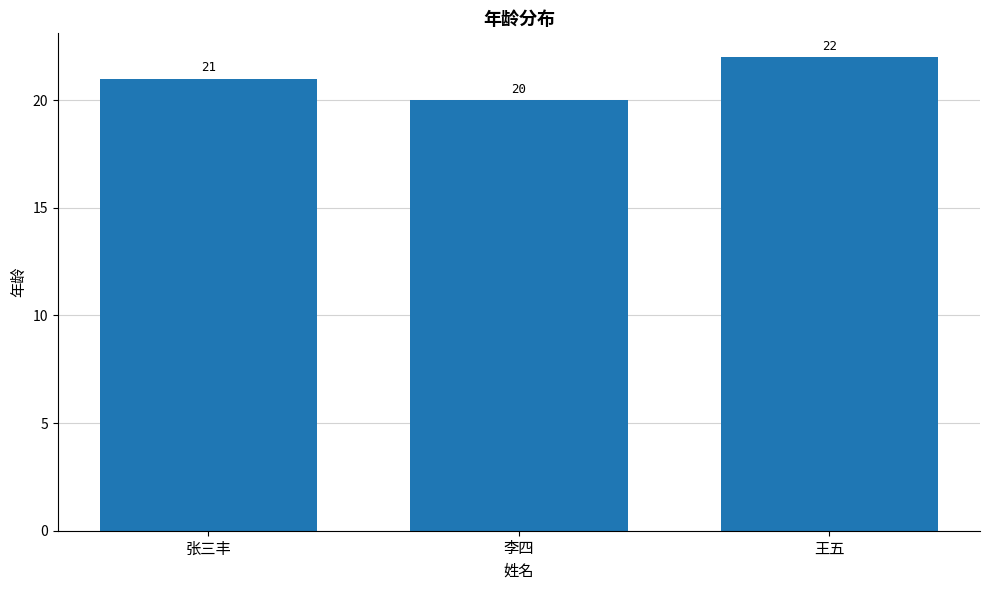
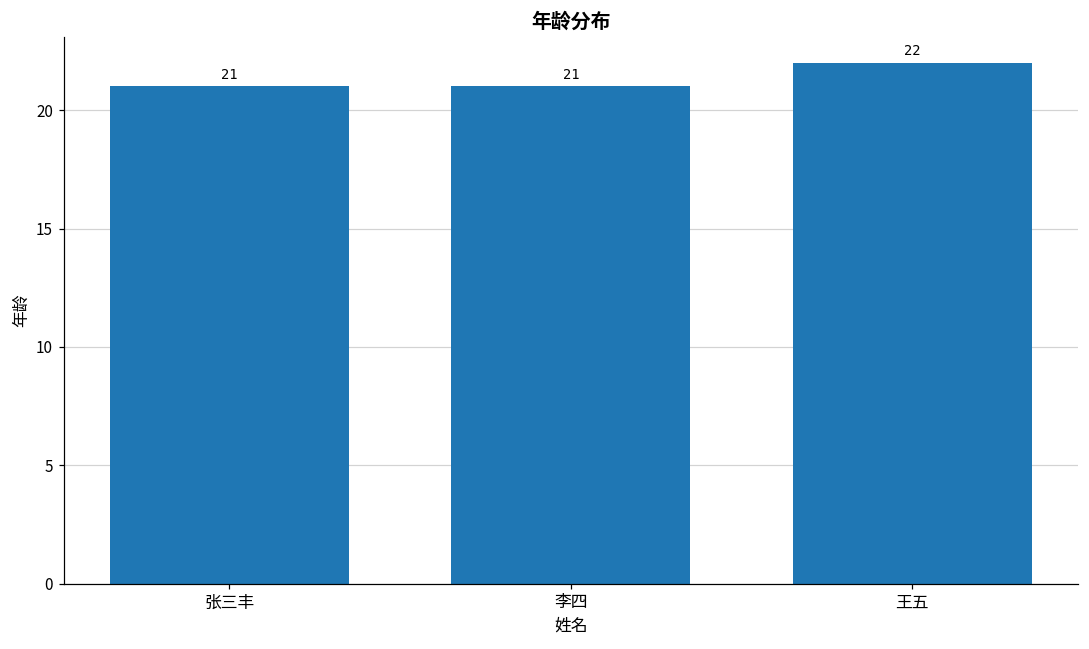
李四: 20 -> 21
